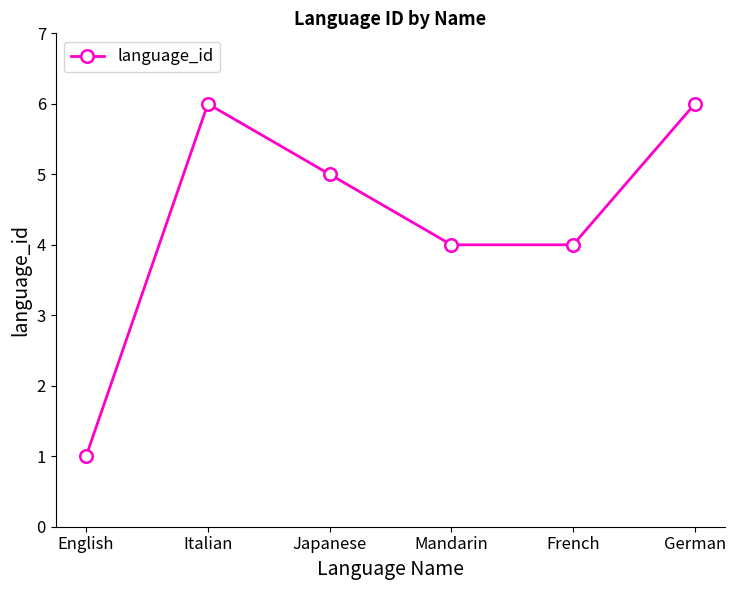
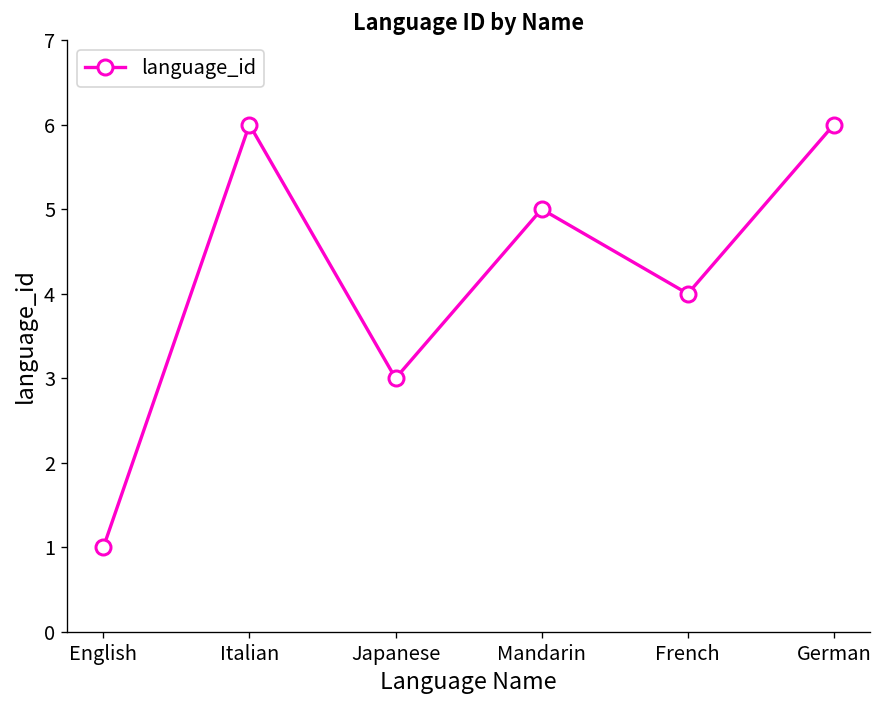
Japanese: 5 -> 3
Mandarin: 4 -> 5
